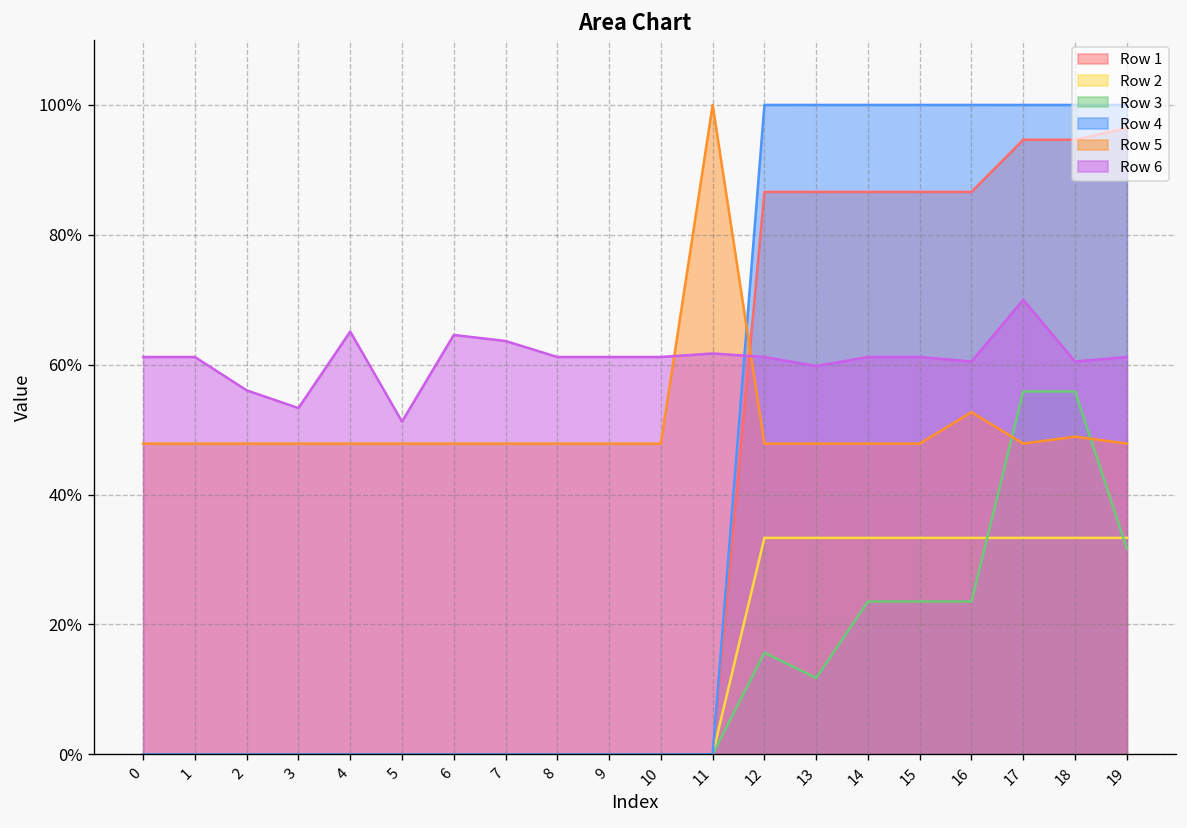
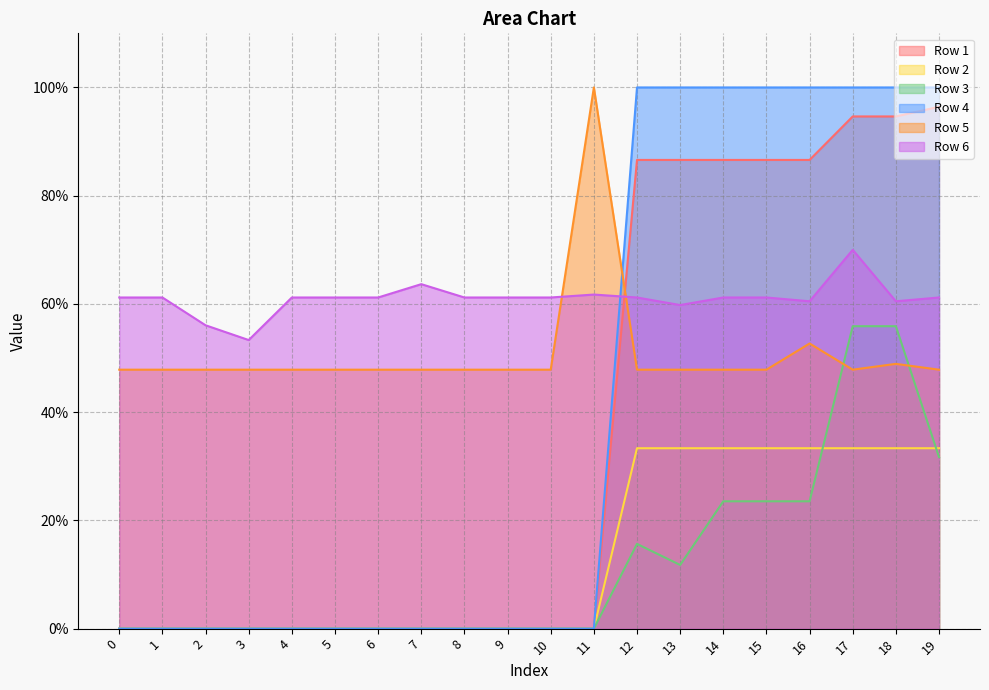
Row 6, 4: 65% -> 61%
Row 6, 5: 51% -> 61%
Row 6, 6: 65% -> 61%
